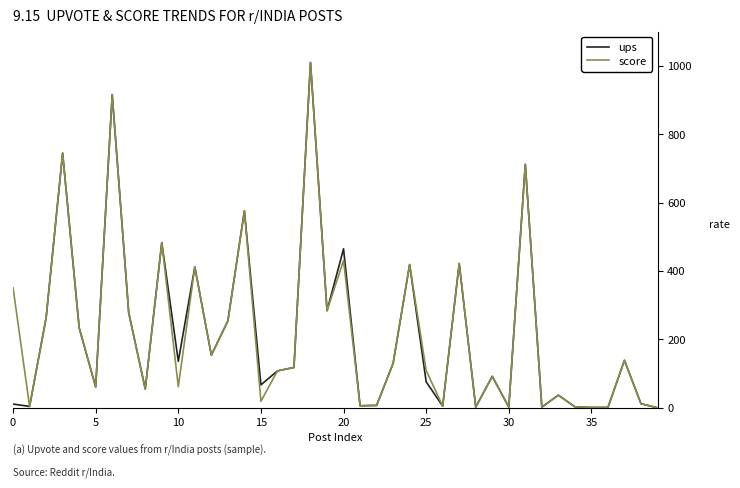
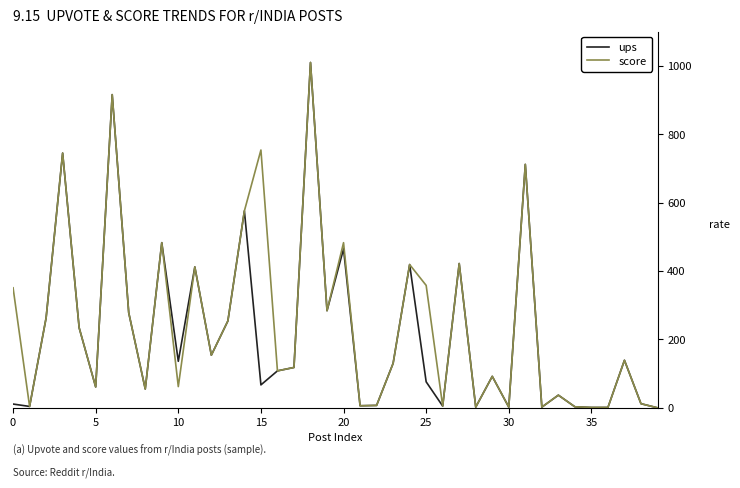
score, 15: 20 -> 750
score, 20: 430 -> 480
score, 25: 110 -> 360
